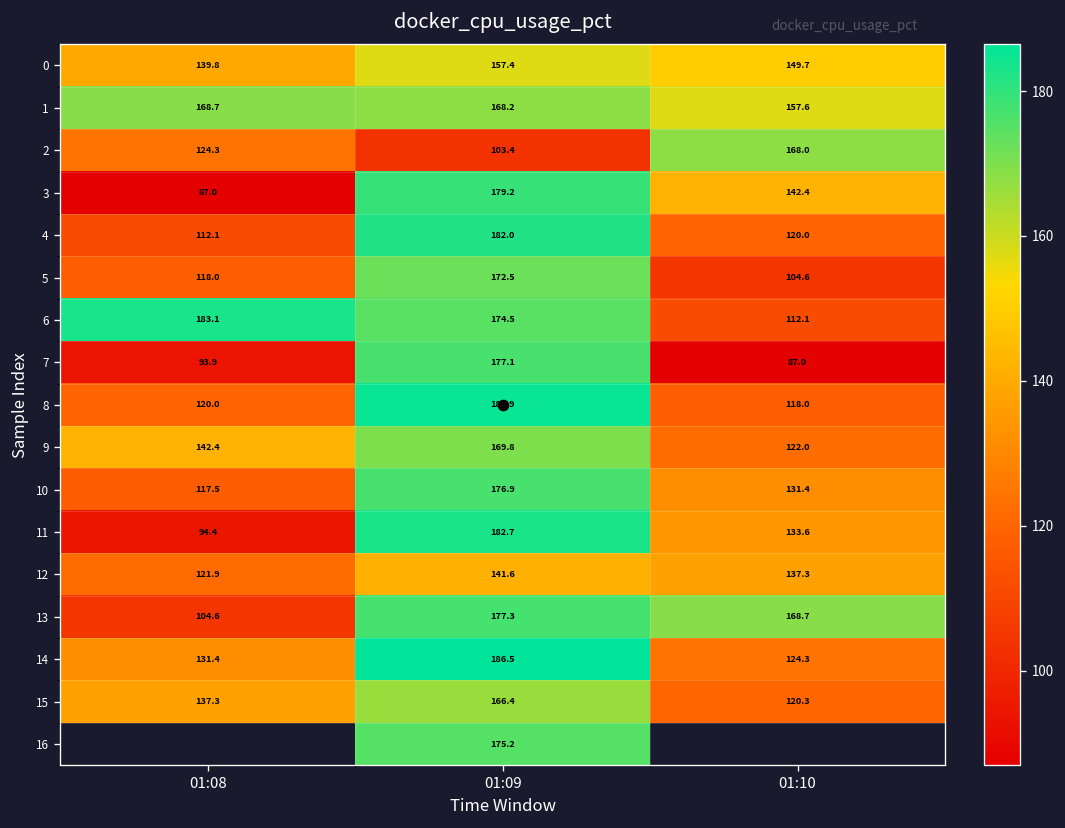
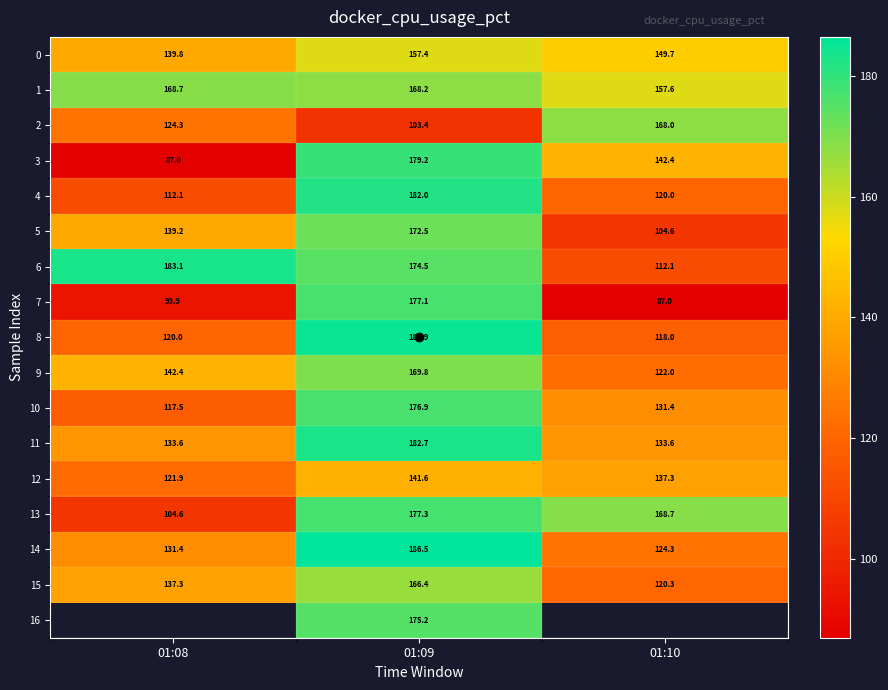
5, 01:08: 118.0 -> 139.2
11, 01:08: 94.4 -> 133.6
